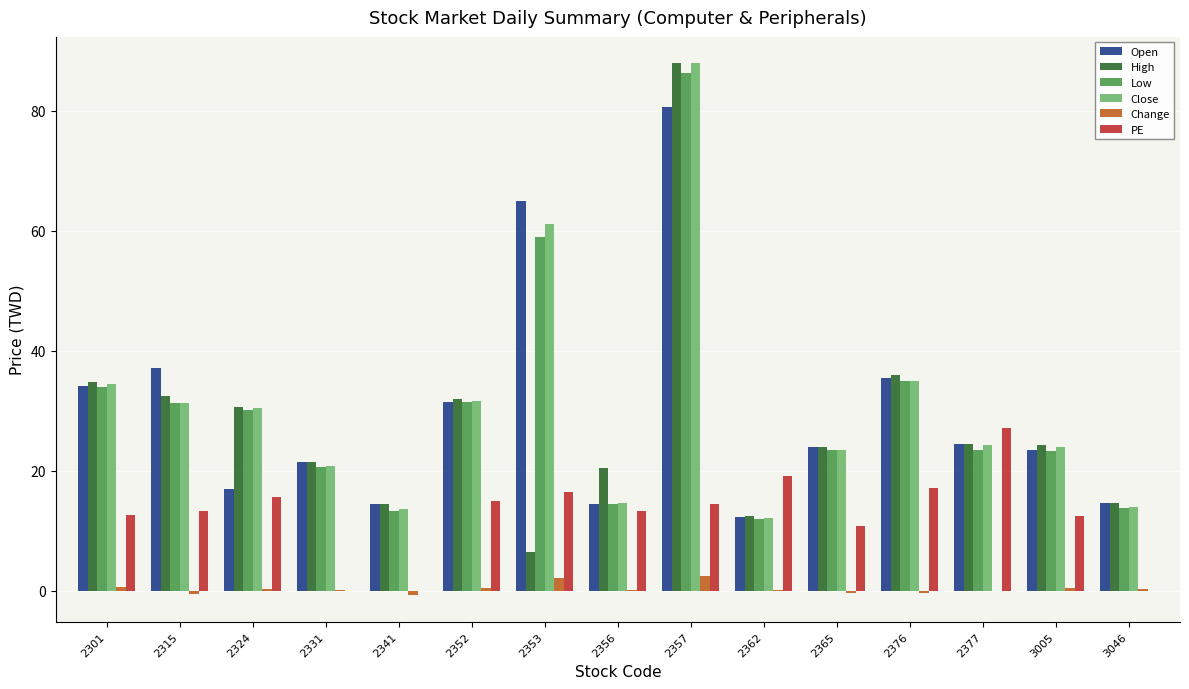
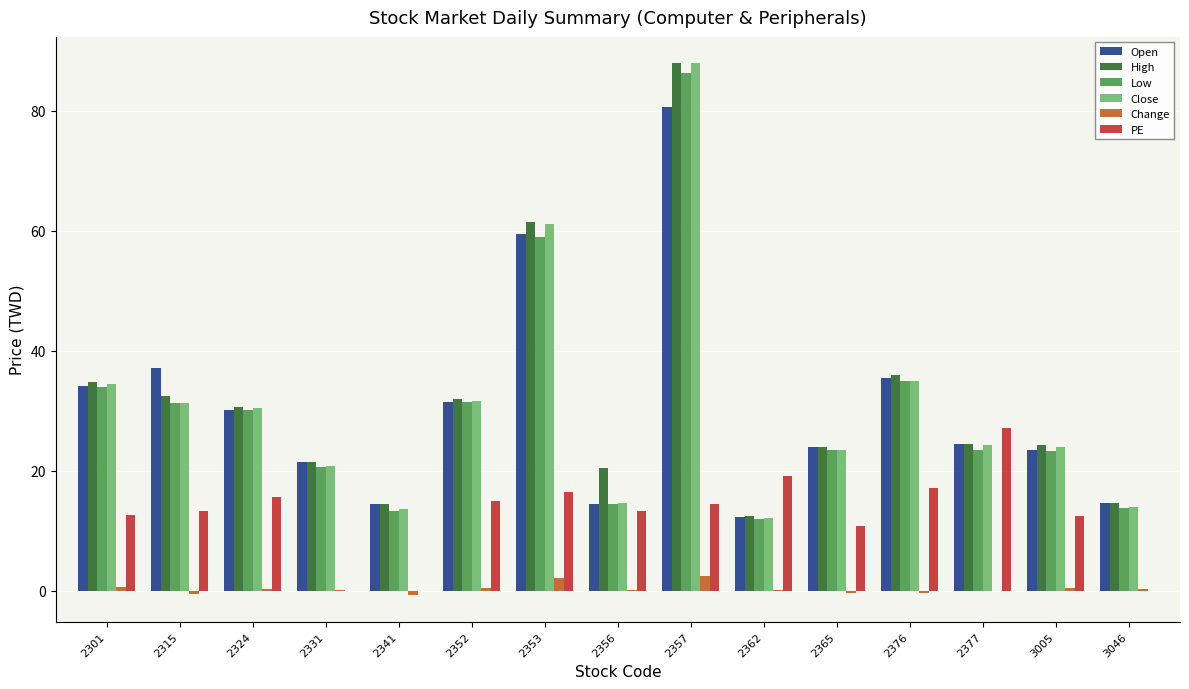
Open, 2324: 17 -> 30
Open, 2353: 65 -> 59
High, 2353: 6 -> 61
